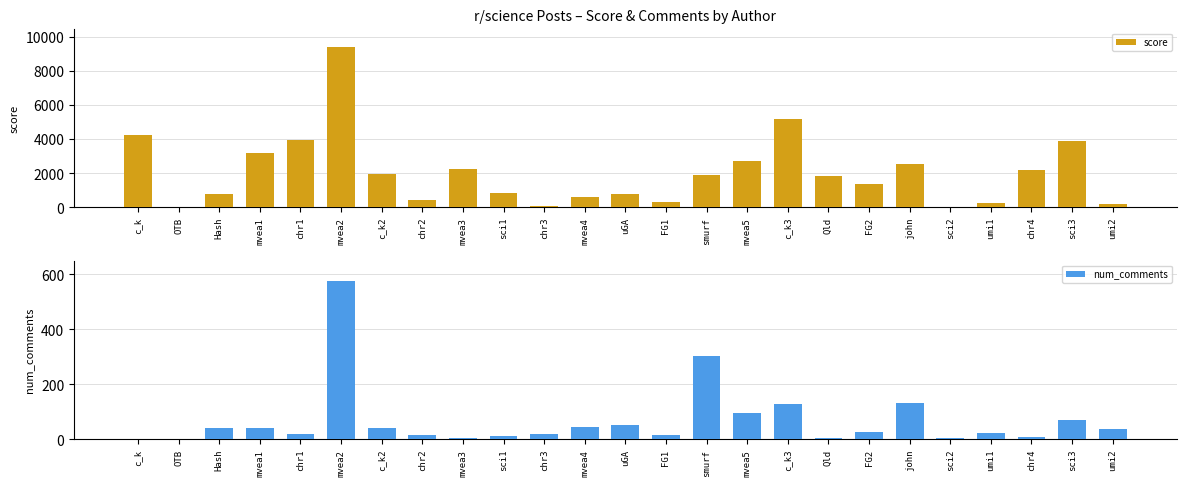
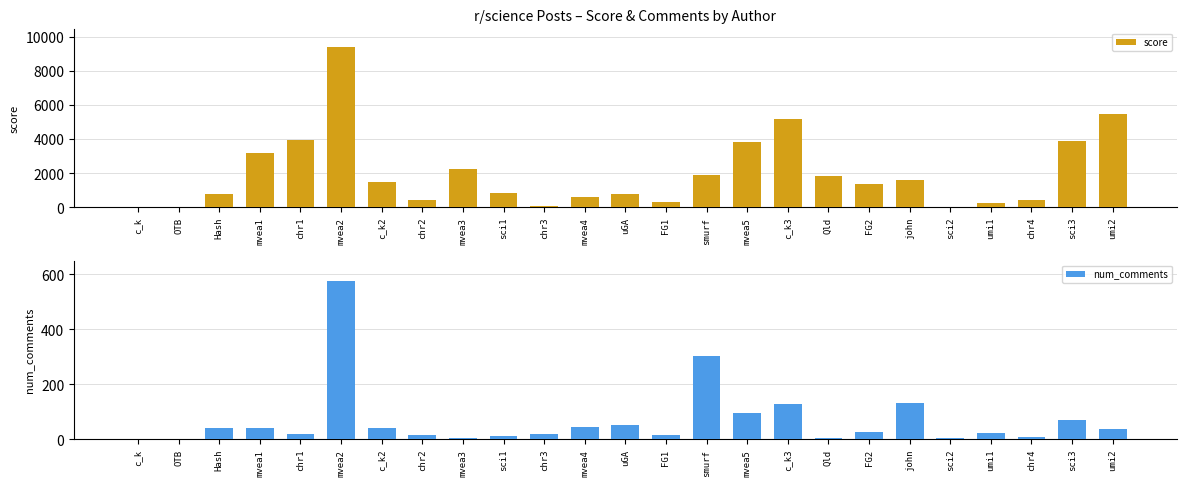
r/science Posts – Score & Comments by Author, c_k: 4300 -> 0
r/science Posts – Score & Comments by Author, c_k2: 2000 -> 1500
r/science Posts – Score & Comments by Author, mvea5: 2700 -> 3800
r/science Posts – Score & Comments by Author, john: 2500 -> 1600
r/science Posts – Score & Comments by Author, chr4: 2200 -> 400
r/science Posts – Score & Comments by Author, umi2: 200 -> 5500
